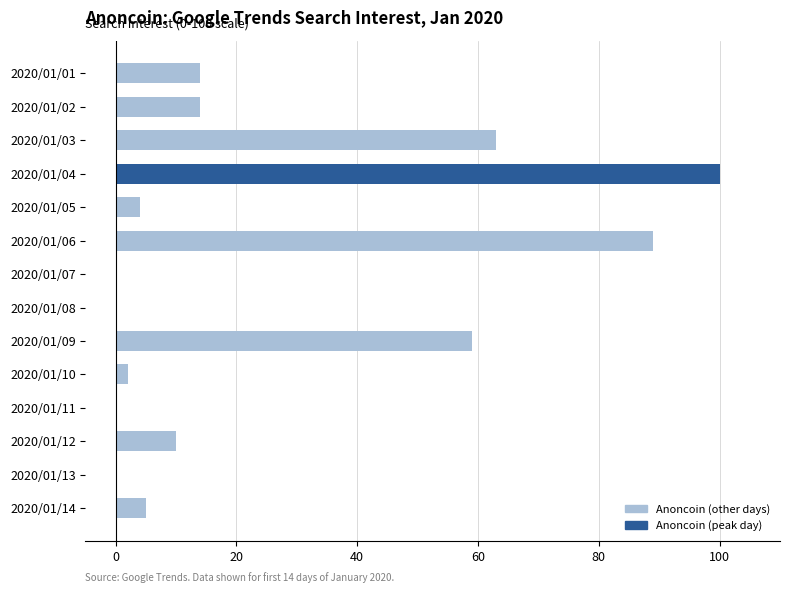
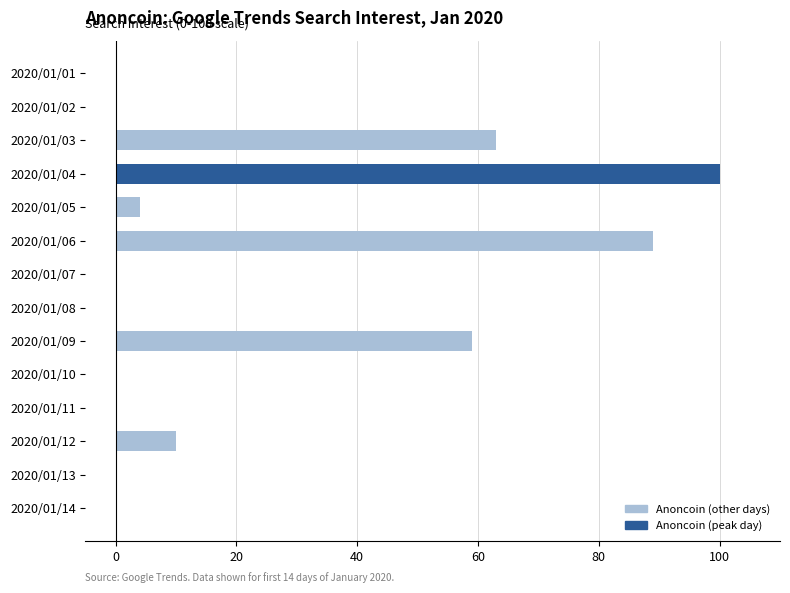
2020/01/01: 14 -> 0
2020/01/02: 14 -> 0
2020/01/10: 2 -> 0
2020/01/14: 5 -> 0
